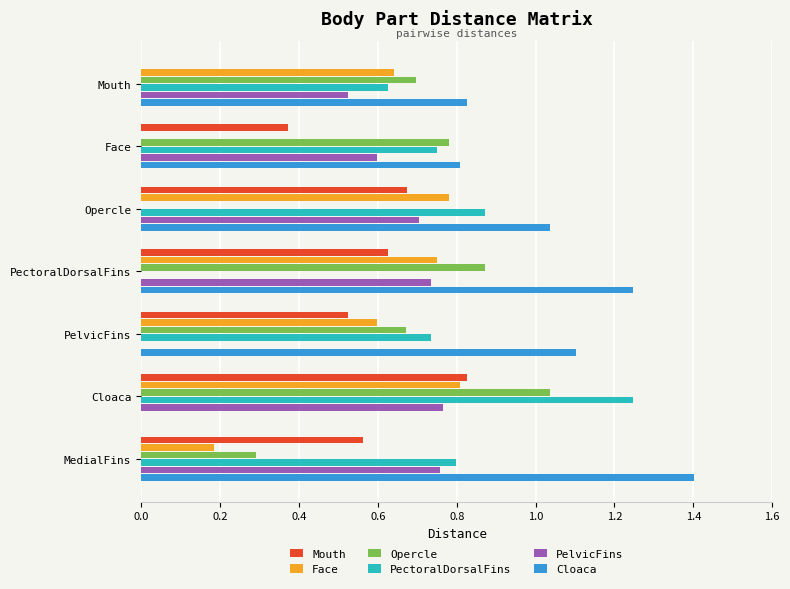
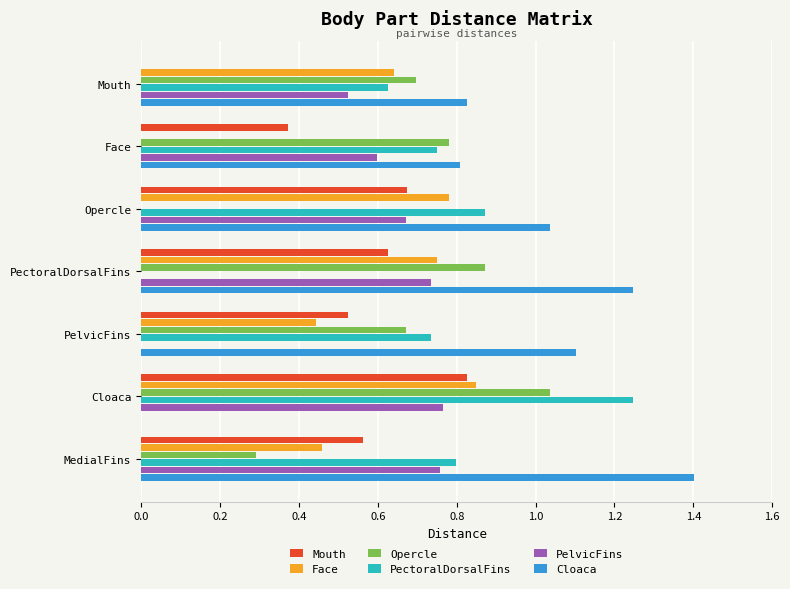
PelvicFins, Opercle: 0.70 -> 0.67
Face, PelvicFins: 0.60 -> 0.44
Face, Cloaca: 0.81 -> 0.85
Face, MedialFins: 0.18 -> 0.46
